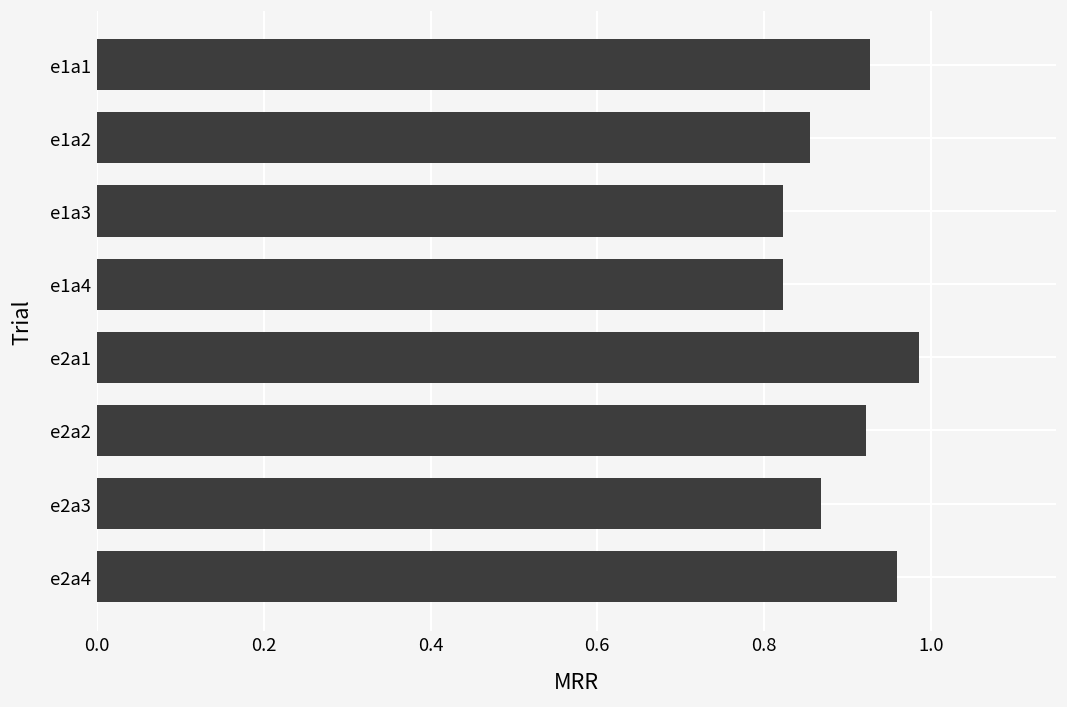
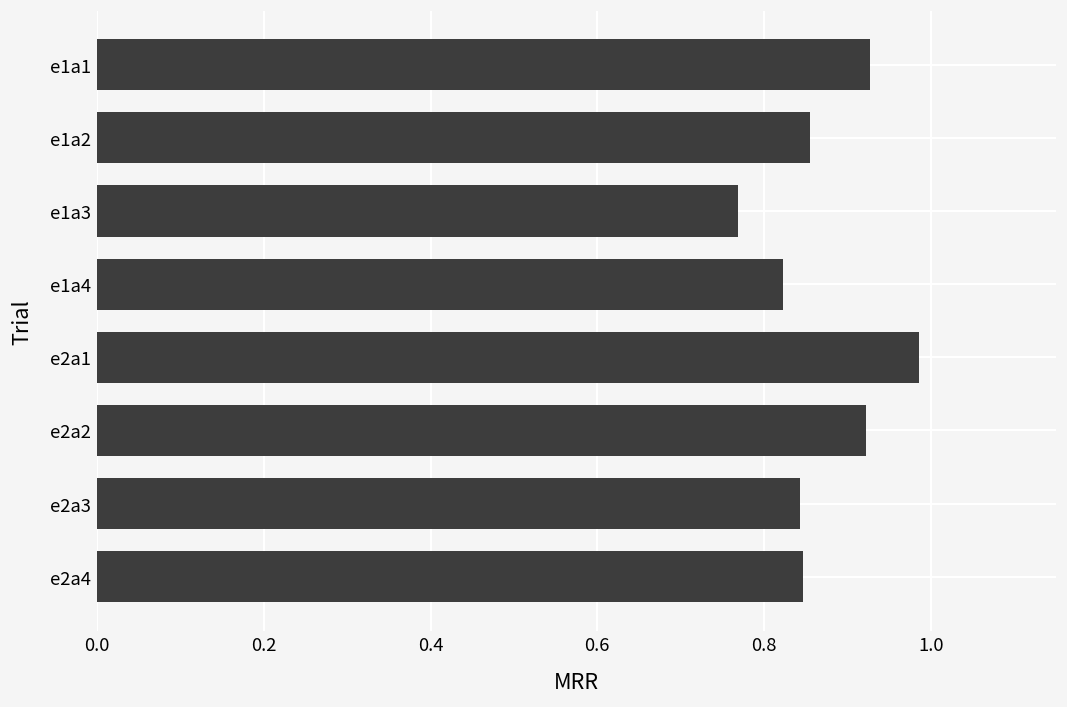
e1a3: 0.82 -> 0.77
e2a3: 0.87 -> 0.84
e2a4: 0.96 -> 0.85
